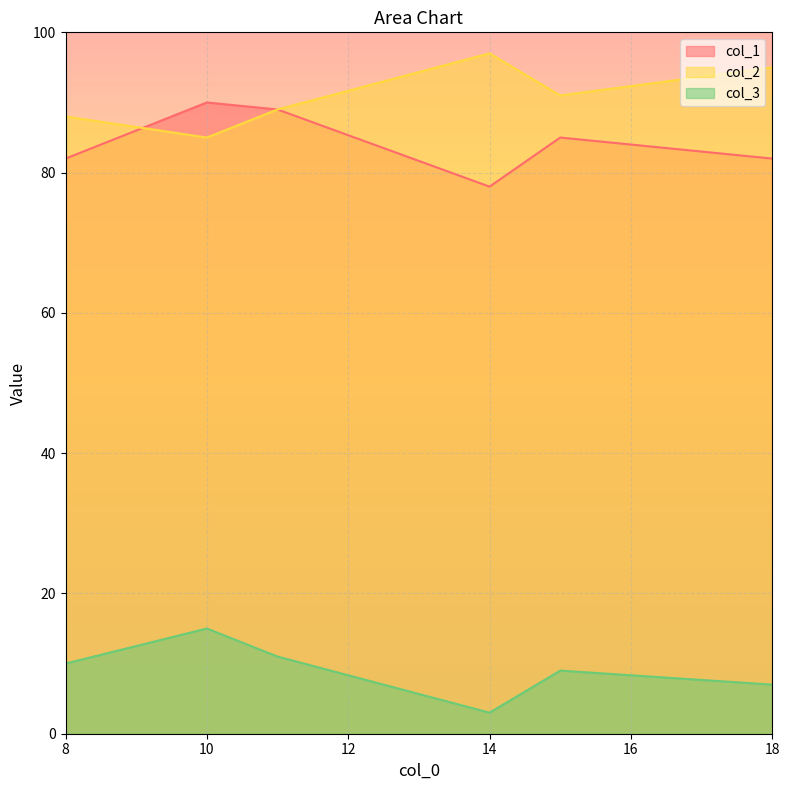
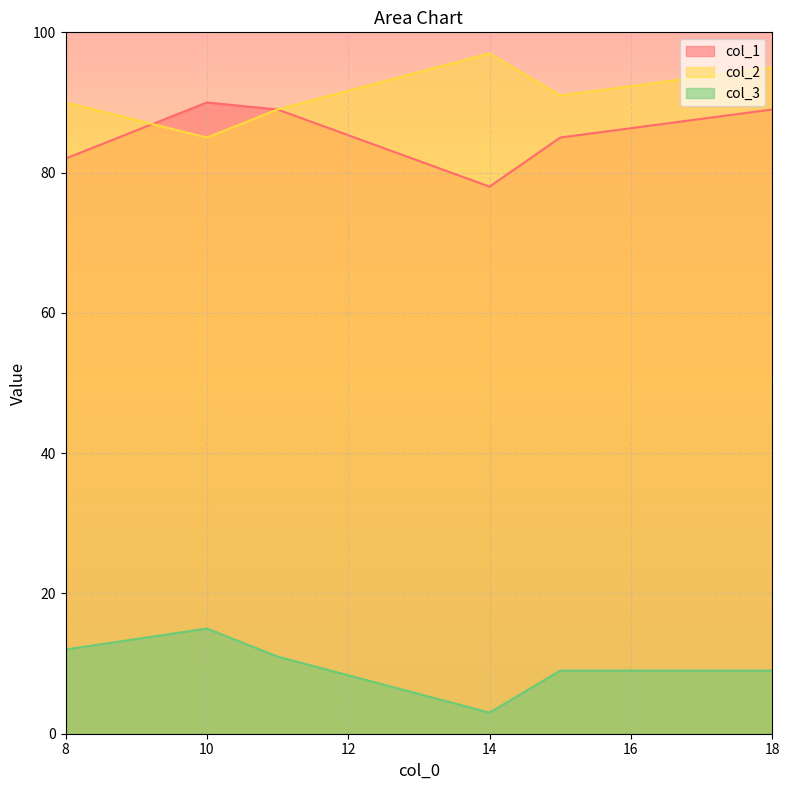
col_2, 8: 88 -> 90
col_3, 8: 10 -> 12
col_1, 18: 82 -> 89
col_3, 18: 7 -> 9
